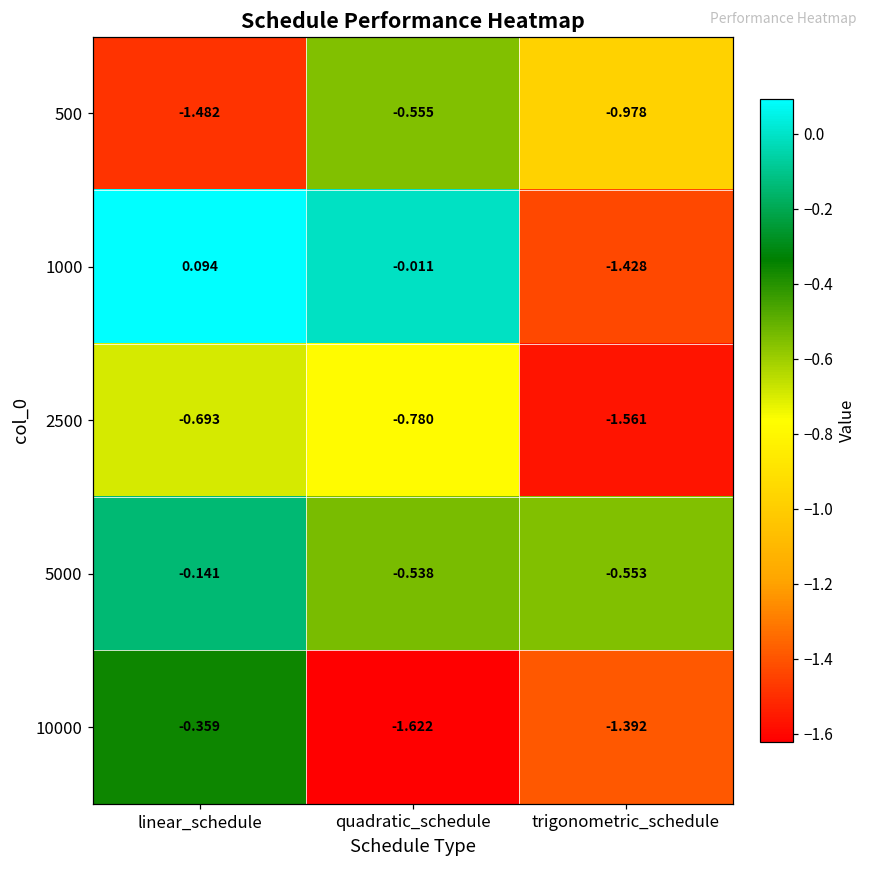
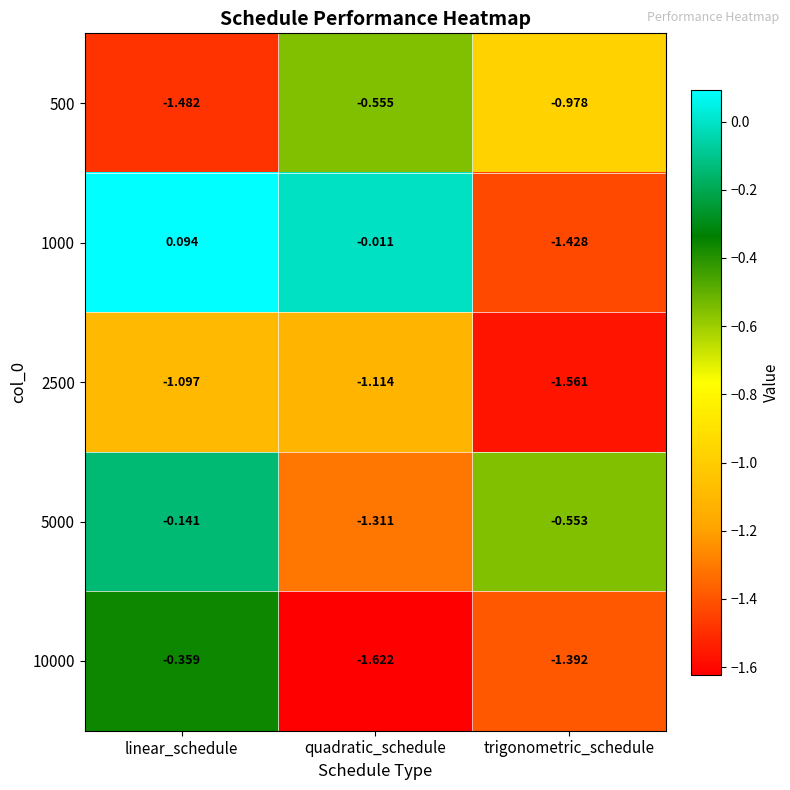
2500, linear_schedule: -0.693 -> -1.097
2500, quadratic_schedule: -0.780 -> -1.114
5000, quadratic_schedule: -0.538 -> -1.311
